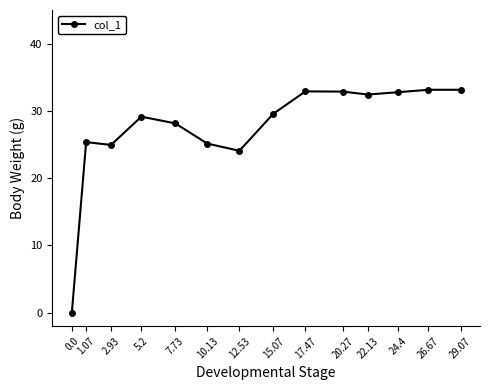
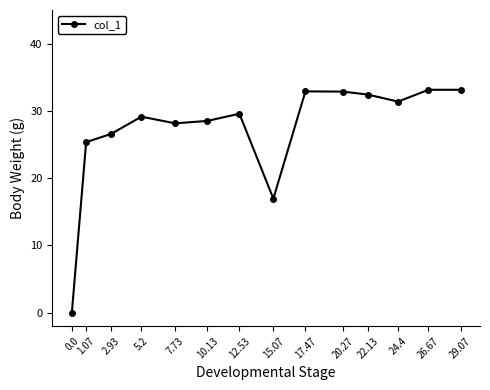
2.93: 25 -> 27
10.13: 25 -> 29
12.53: 24 -> 30
15.07: 30 -> 17
24.4: 33 -> 31
